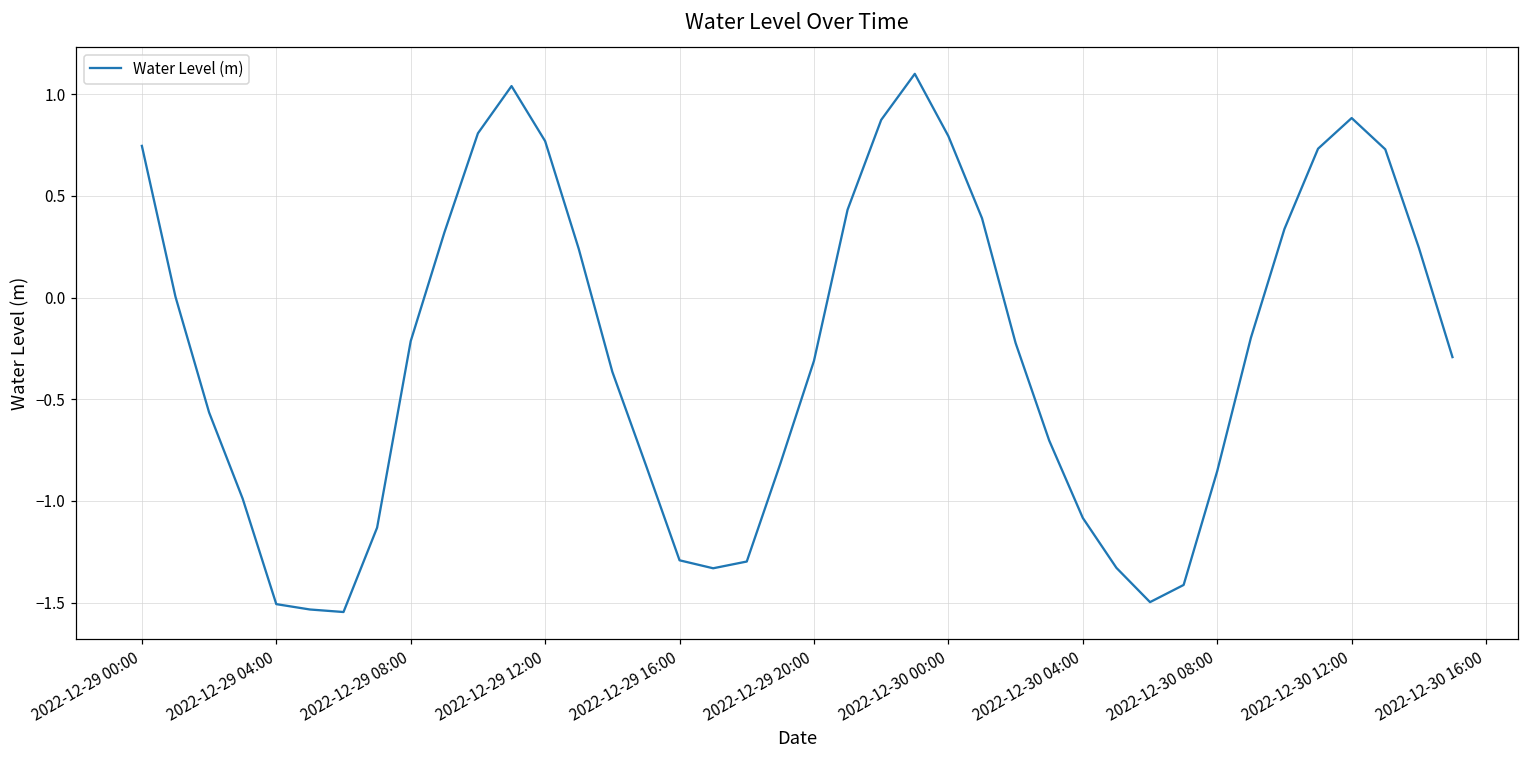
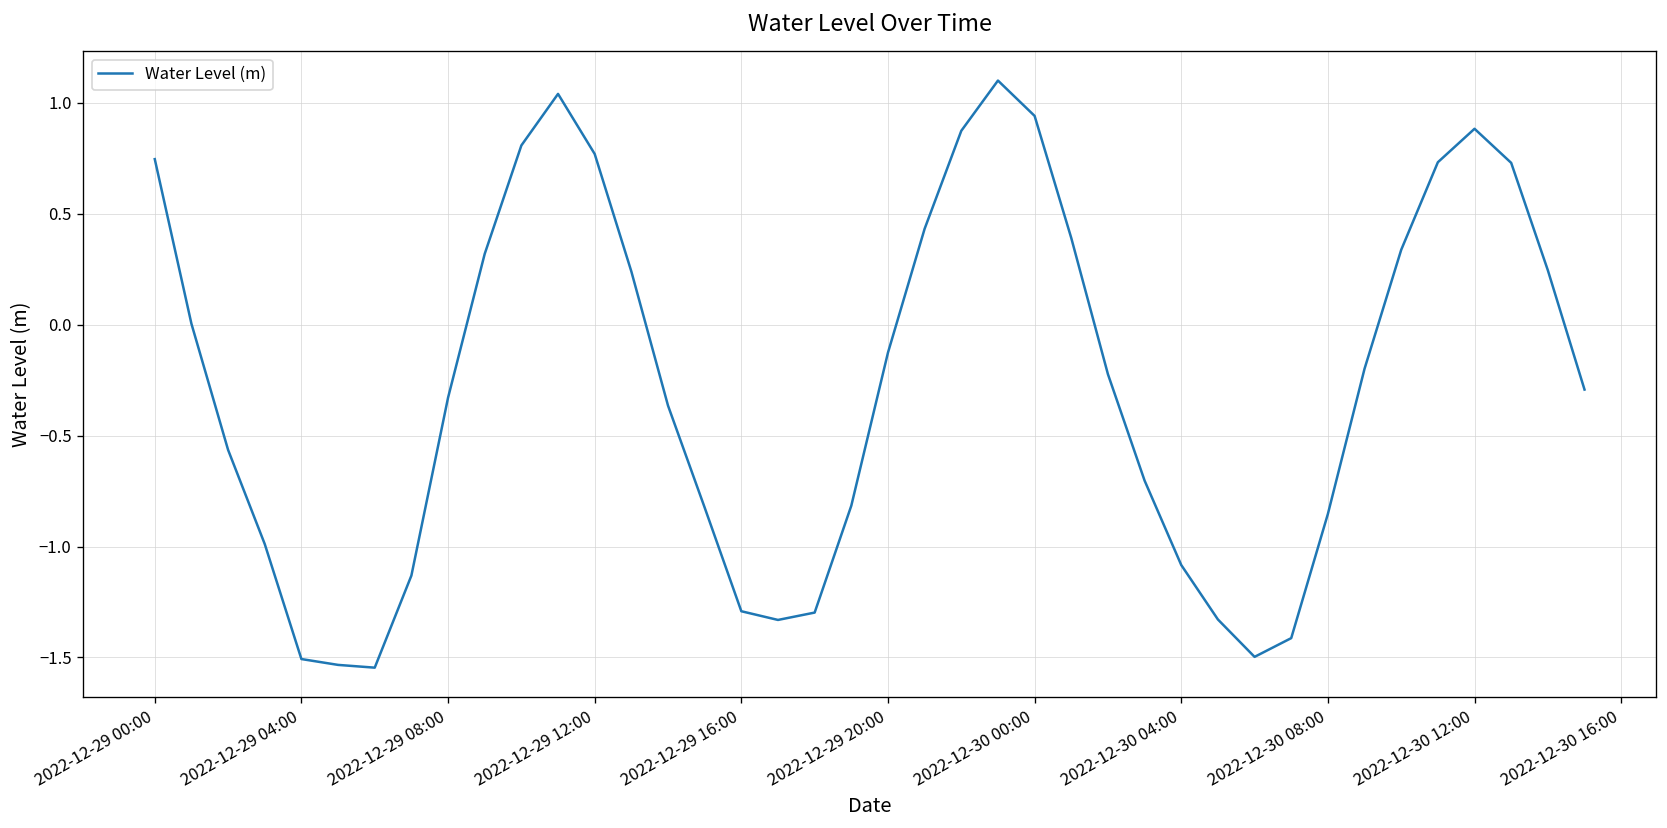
2022-12-29 08:00: -0.21 -> -0.33
2022-12-29 20:00: -0.31 -> -0.13
2022-12-30 00:00: 0.79 -> 0.94
